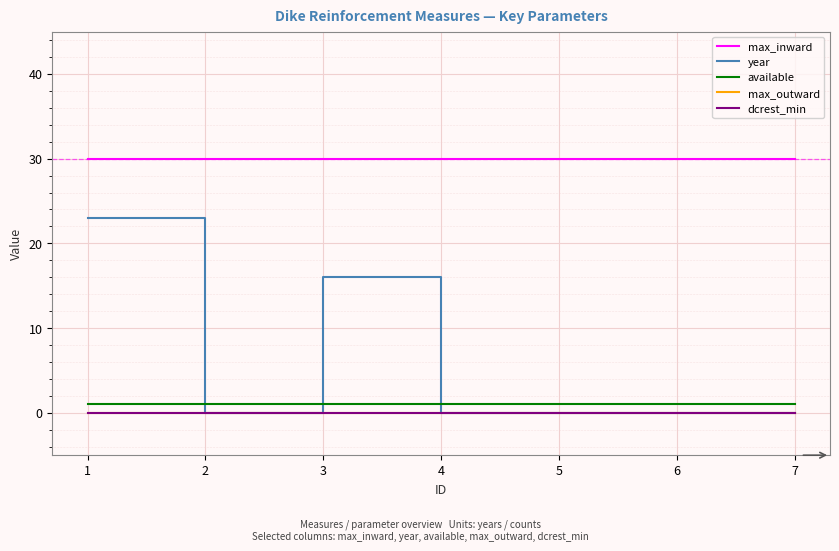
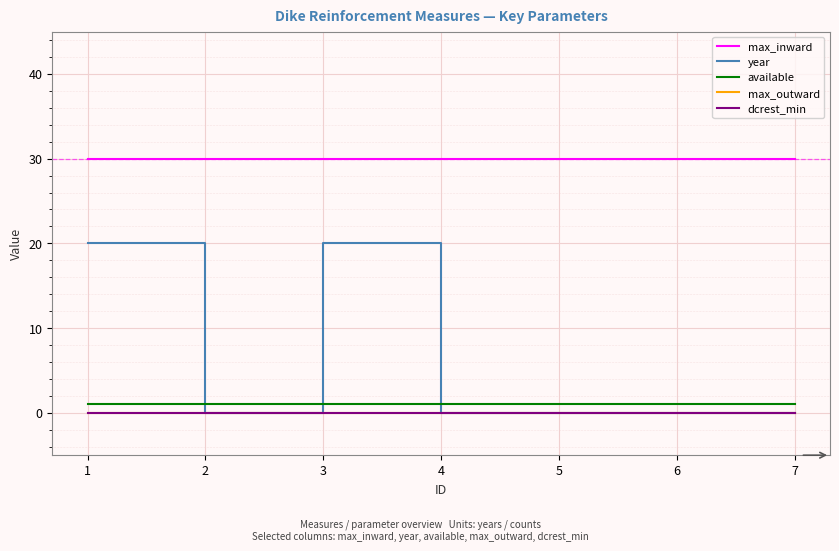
year, 1: 23 -> 20
year, 3: 16 -> 20
